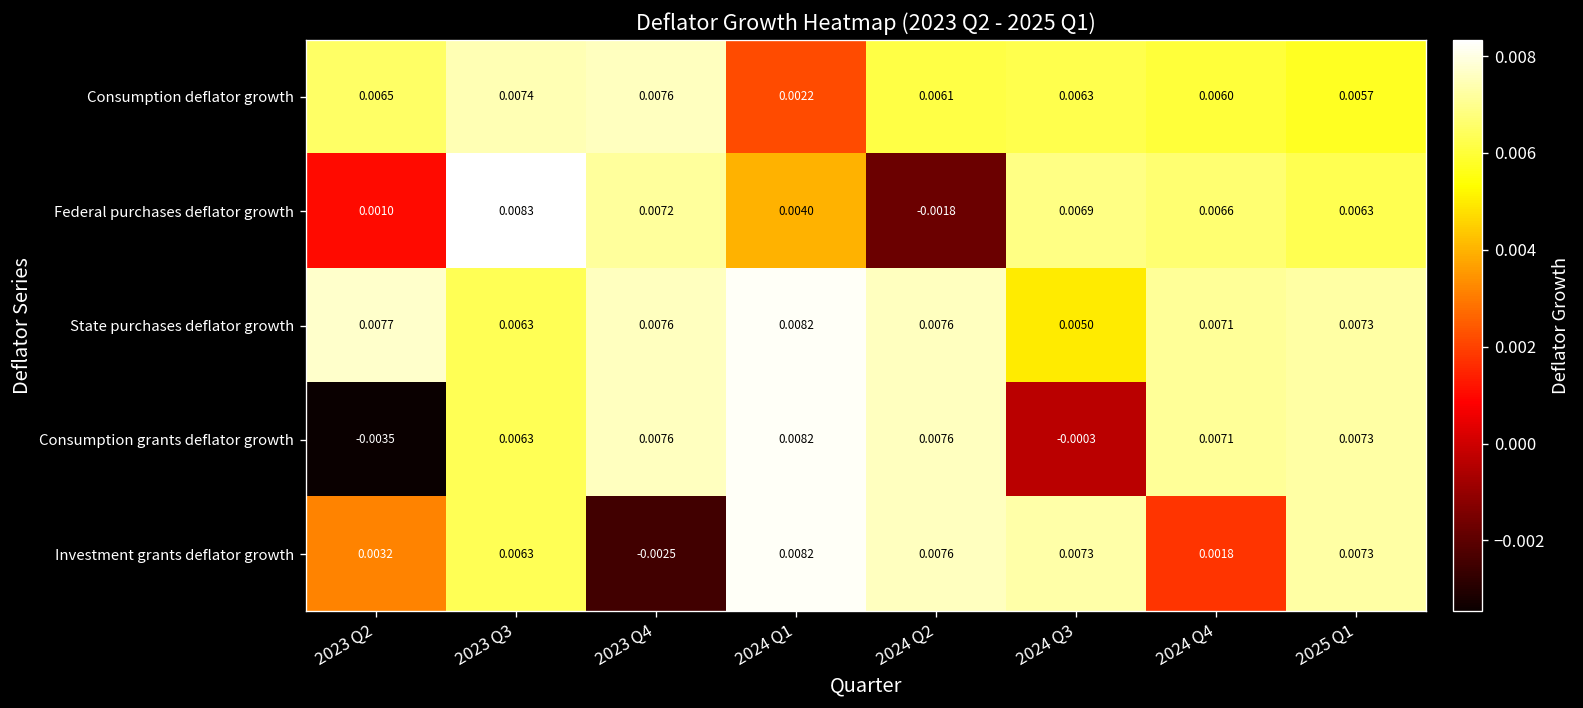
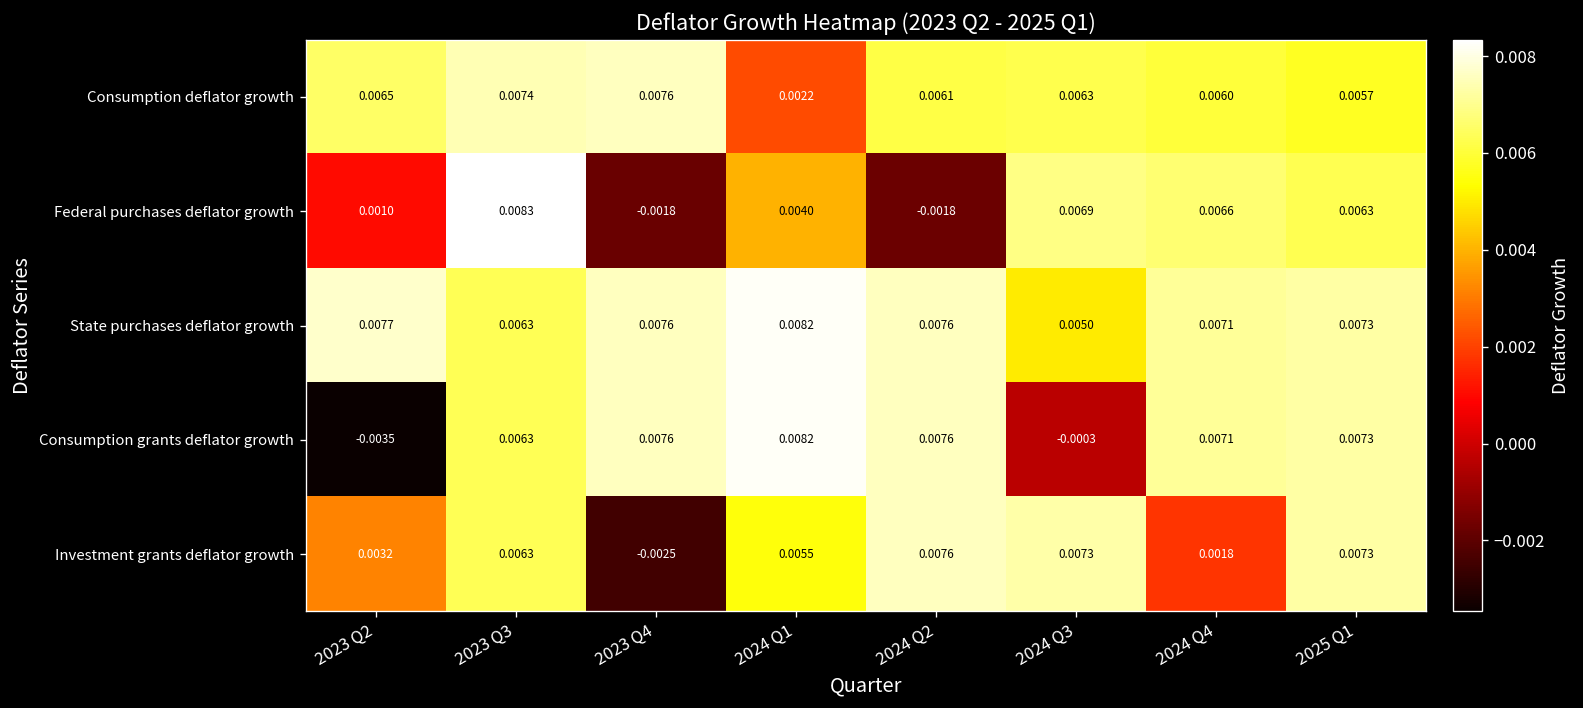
Federal purchases deflator growth, 2023 Q4: 0.0072 -> -0.0018
Investment grants deflator growth, 2024 Q1: 0.0082 -> 0.0055
